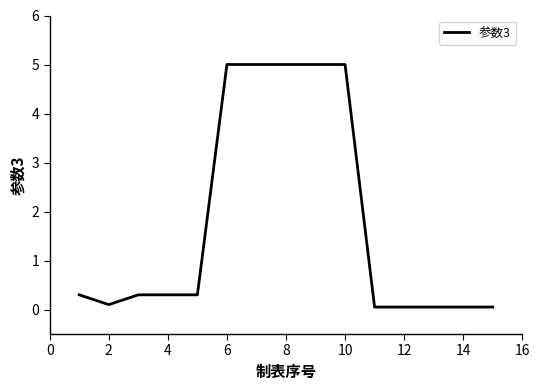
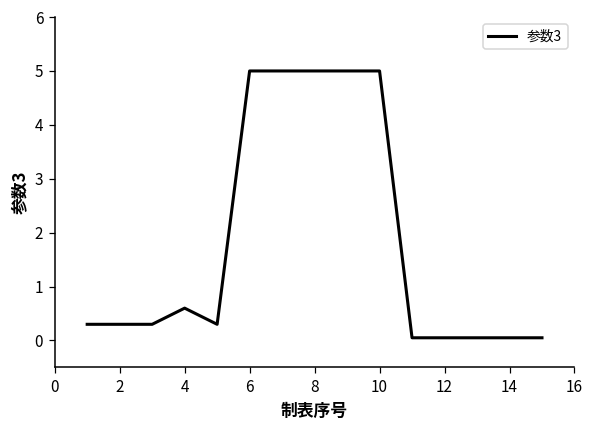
2: 0.1 -> 0.3
4: 0.3 -> 0.6
